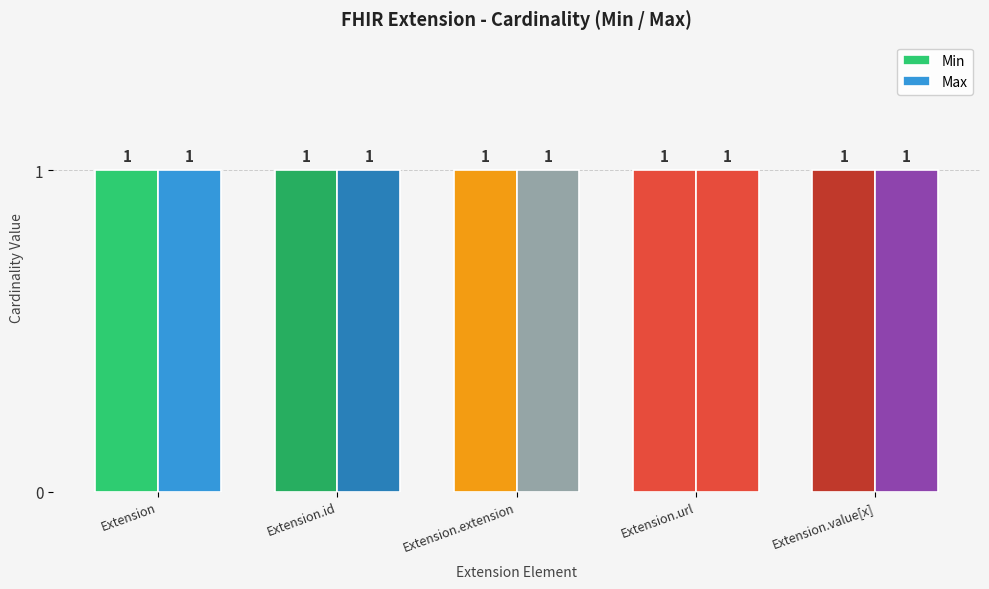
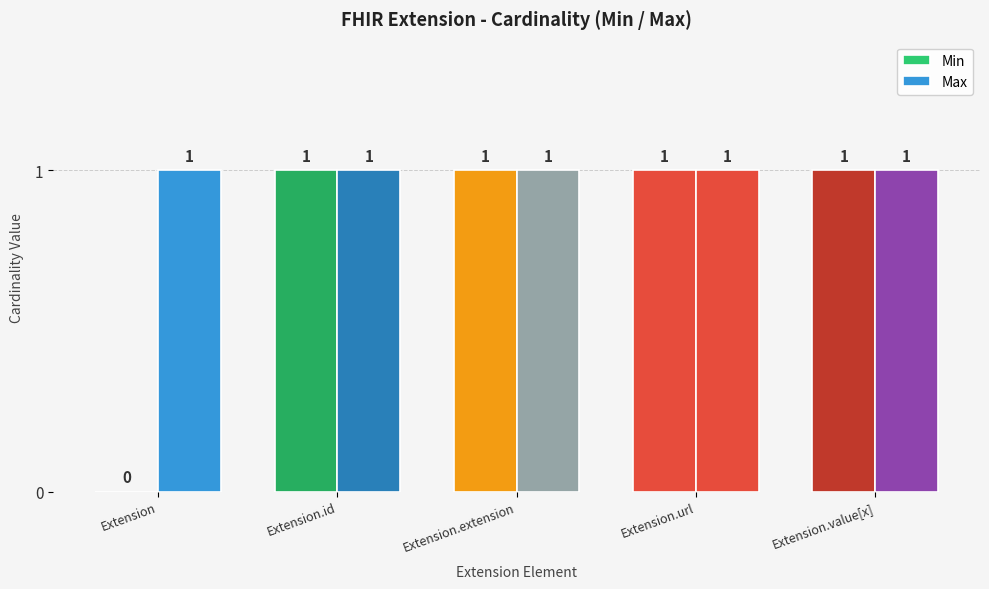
Min, Extension: 1 -> 0
